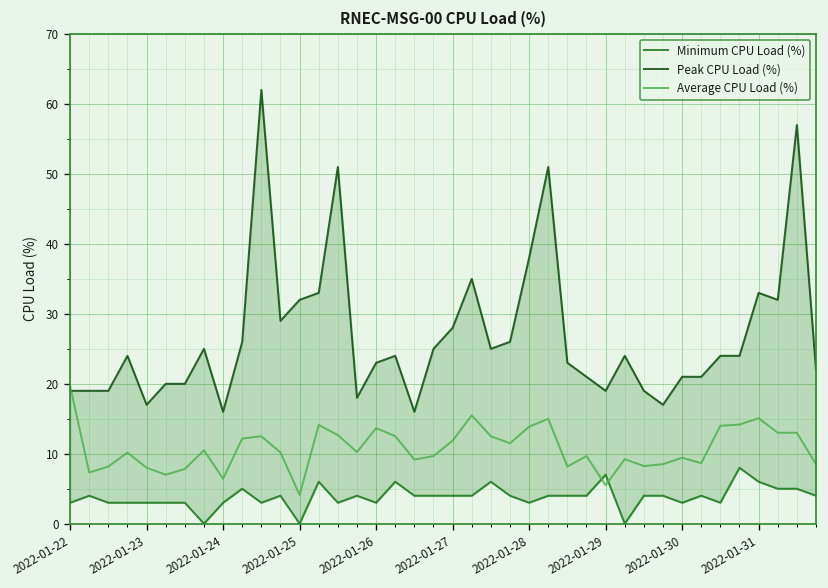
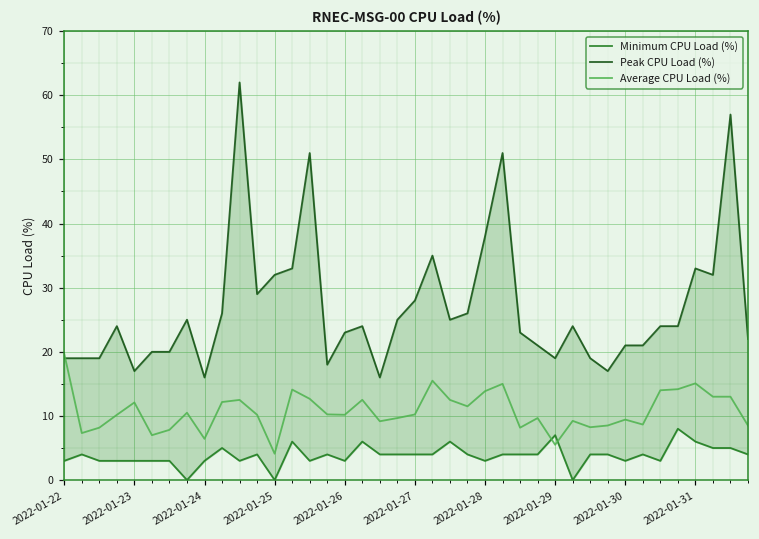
Average CPU Load (%), 2022-01-23: 8 -> 12
Average CPU Load (%), 2022-01-26: 14 -> 10
Average CPU Load (%), 2022-01-27: 12 -> 10
